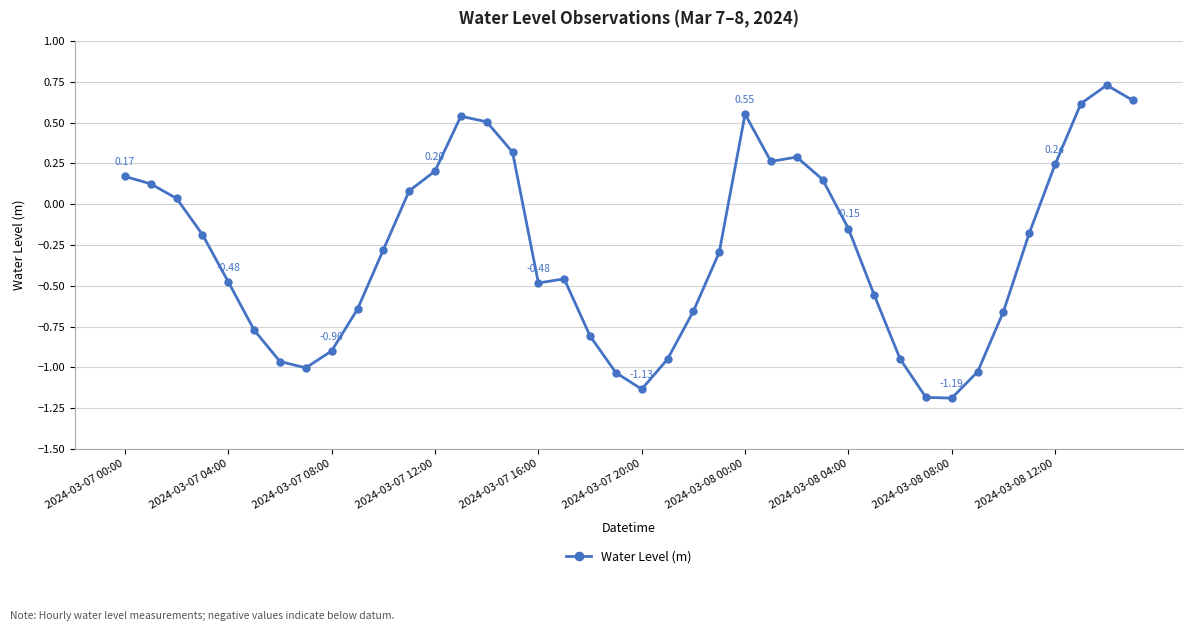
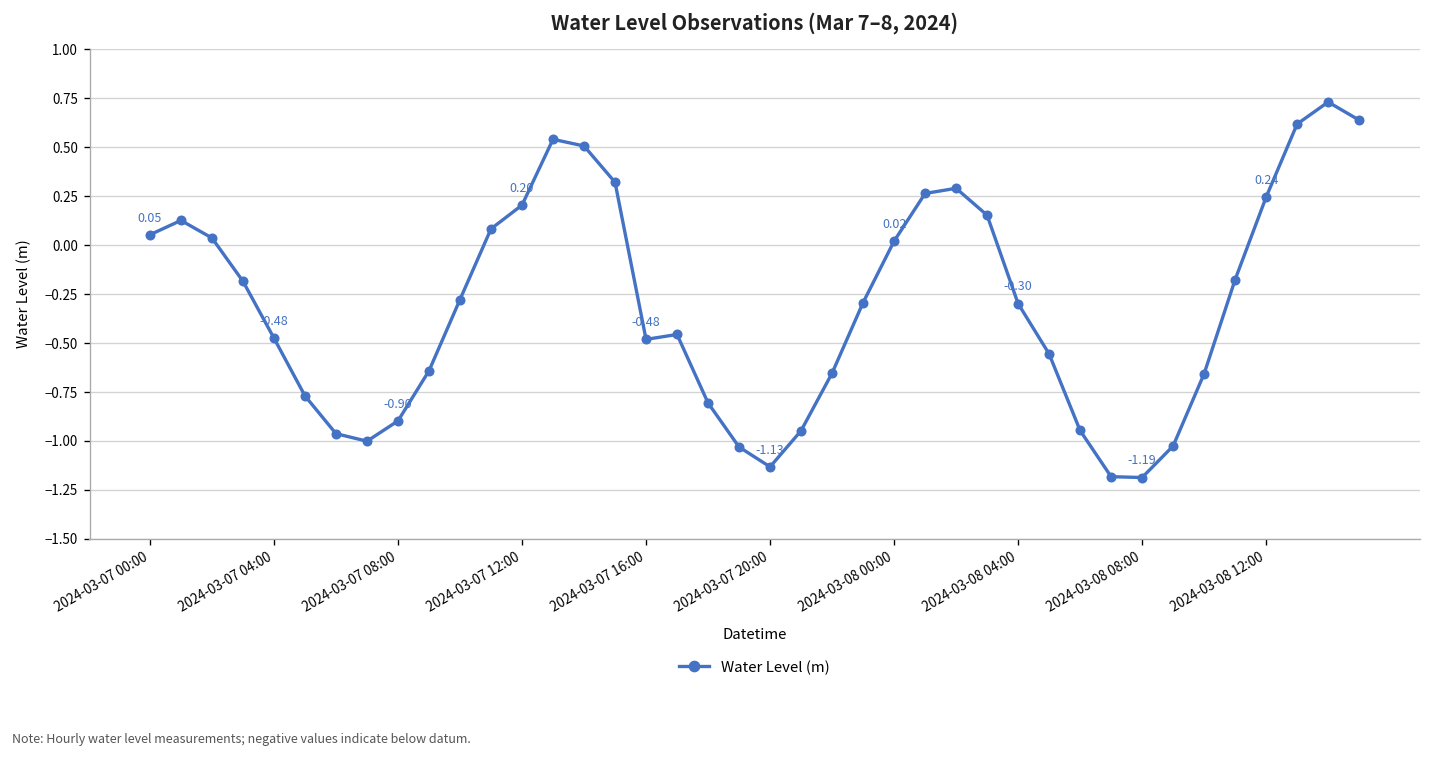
2024-03-07 00:00: 0.17 -> 0.05
2024-03-08 00:00: 0.55 -> 0.02
2024-03-08 04:00: -0.15 -> -0.30
